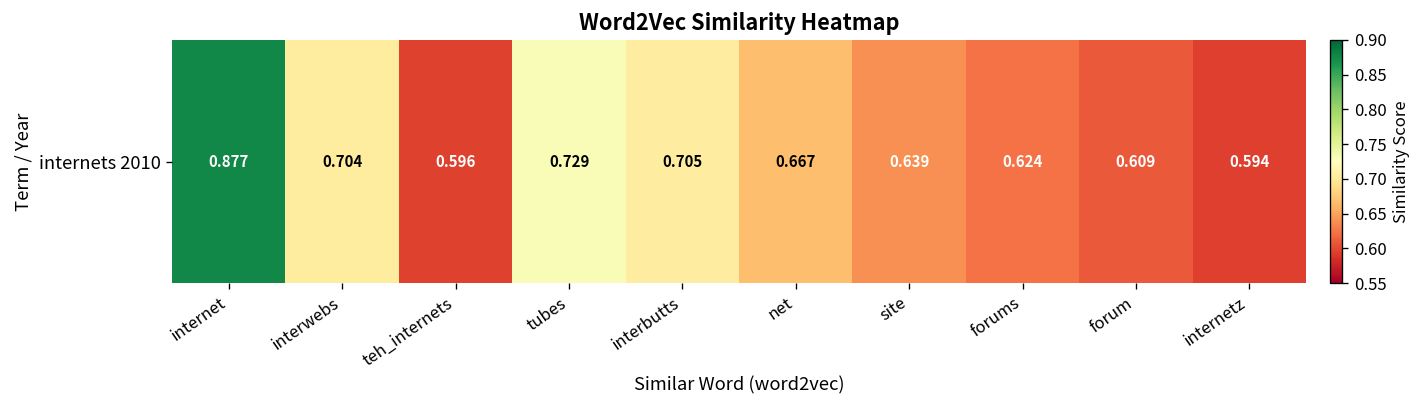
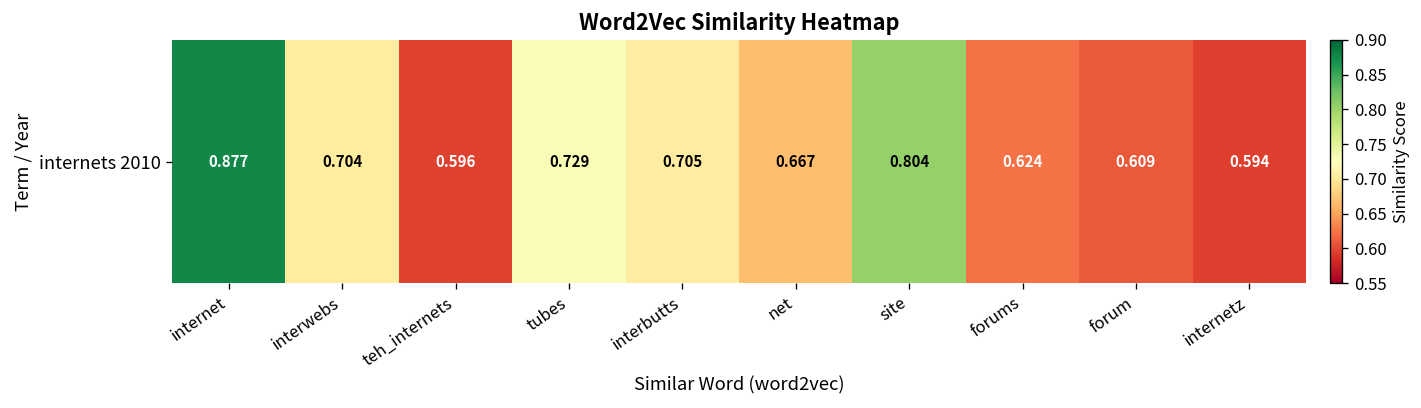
internets 2010, site: 0.639 -> 0.804
